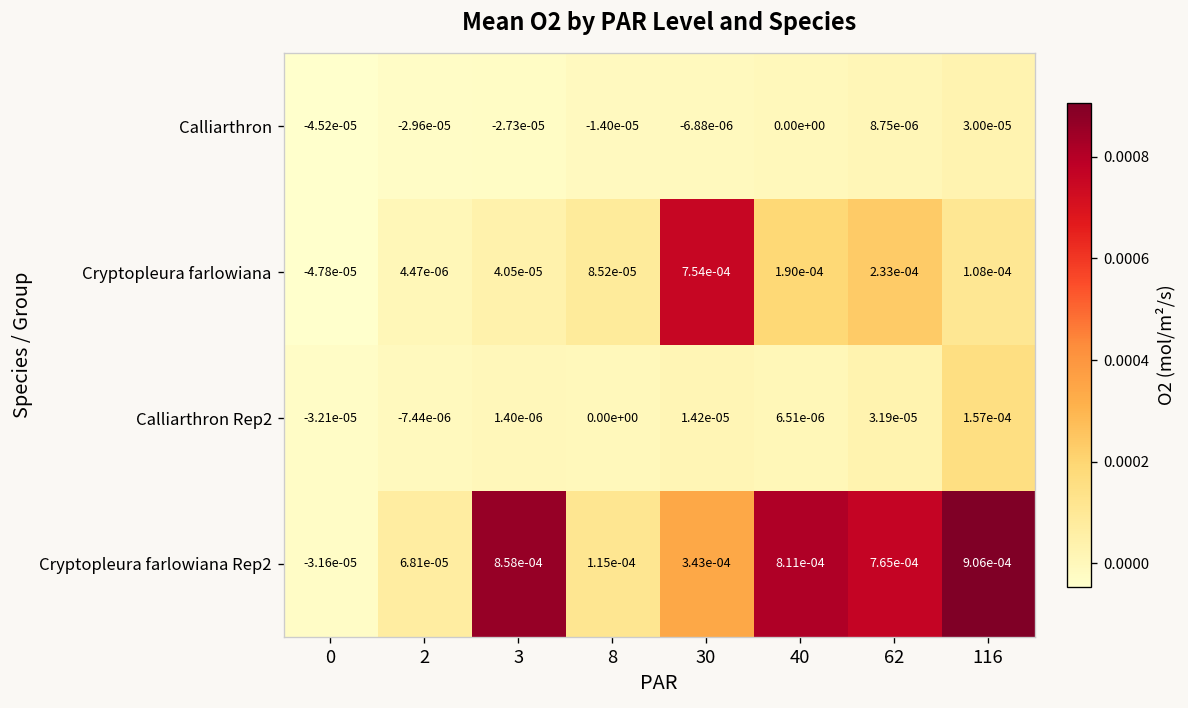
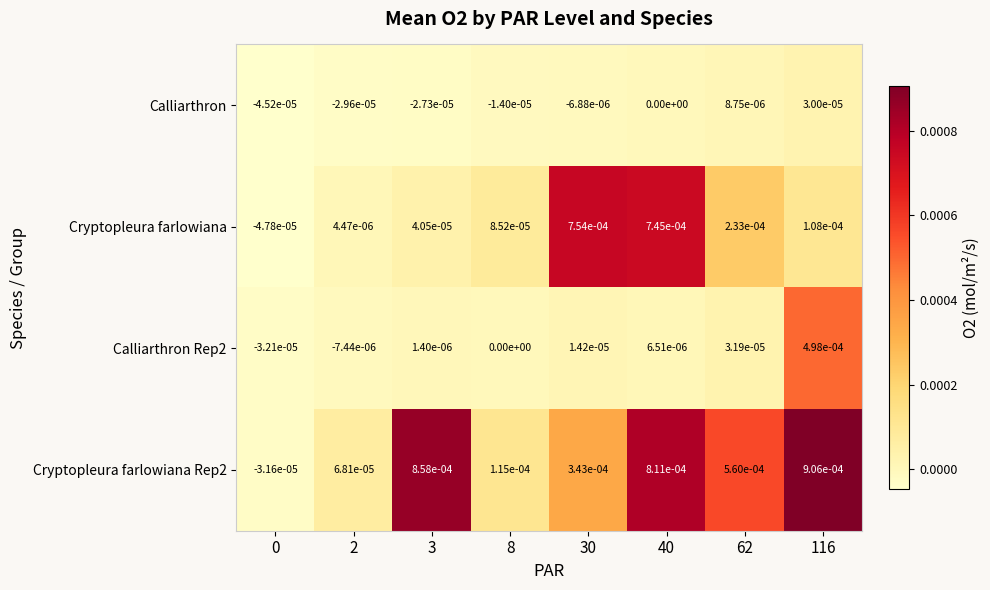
Cryptopleura farlowiana, 40: 1.90e-04 -> 7.45e-04
Calliarthron Rep2, 116: 1.57e-04 -> 4.98e-04
Cryptopleura farlowiana Rep2, 62: 7.65e-04 -> 5.60e-04
